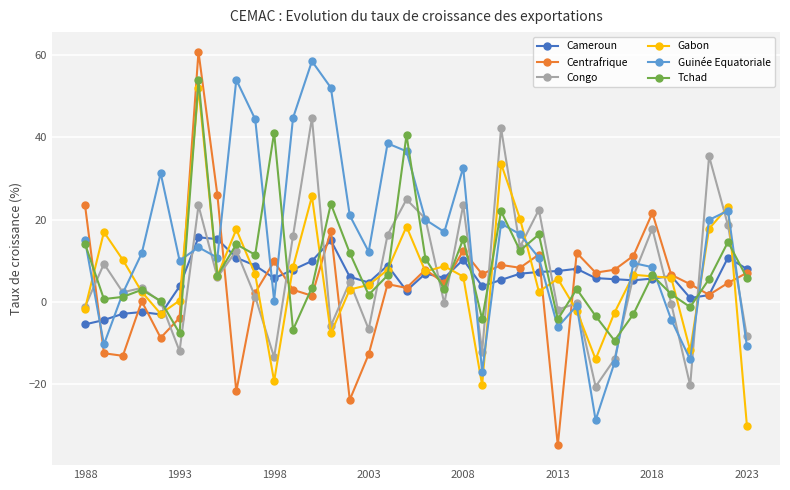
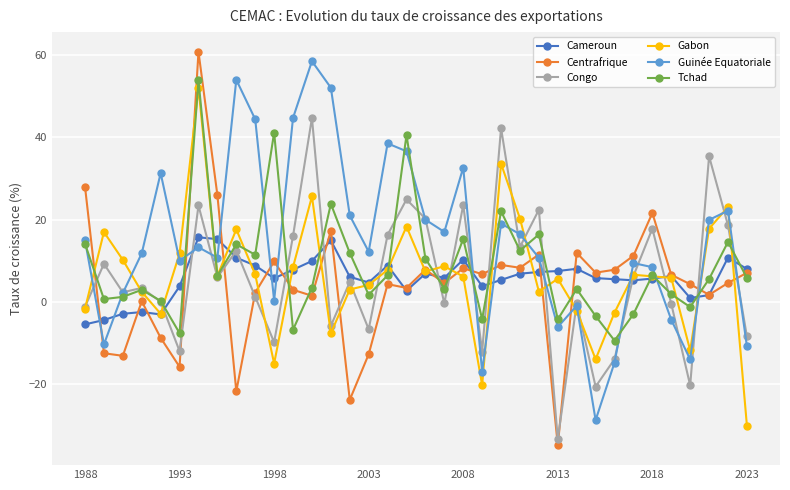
Centrafrique, 1988: 24 -> 28
Centrafrique, 1993: -4 -> -16
Gabon, 1993: 0 -> 12
Congo, 1998: -13 -> -10
Gabon, 1998: -19 -> -15
Centrafrique, 2008: 13 -> 8
Congo, 2013: -2 -> -33
